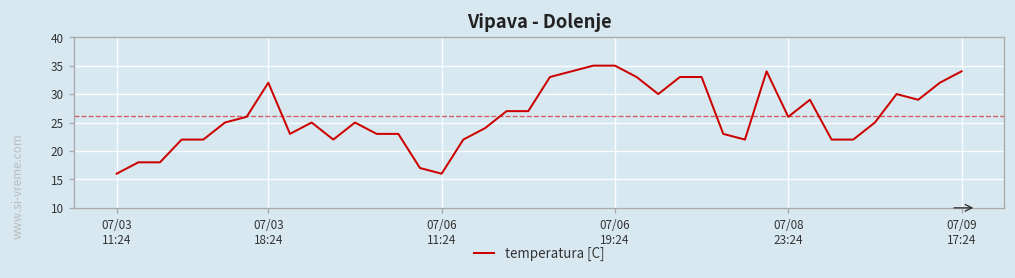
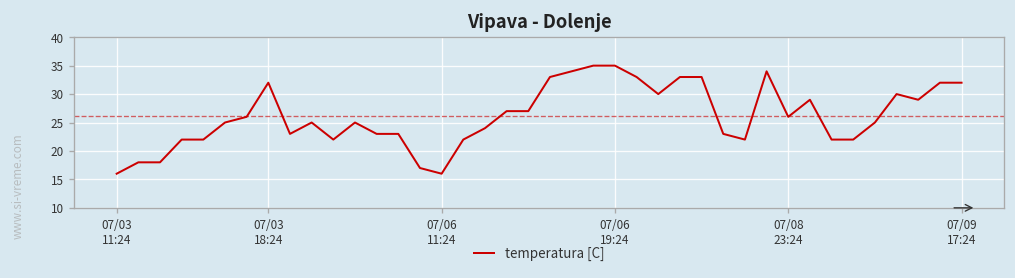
07/09 17:24: 34 -> 32
